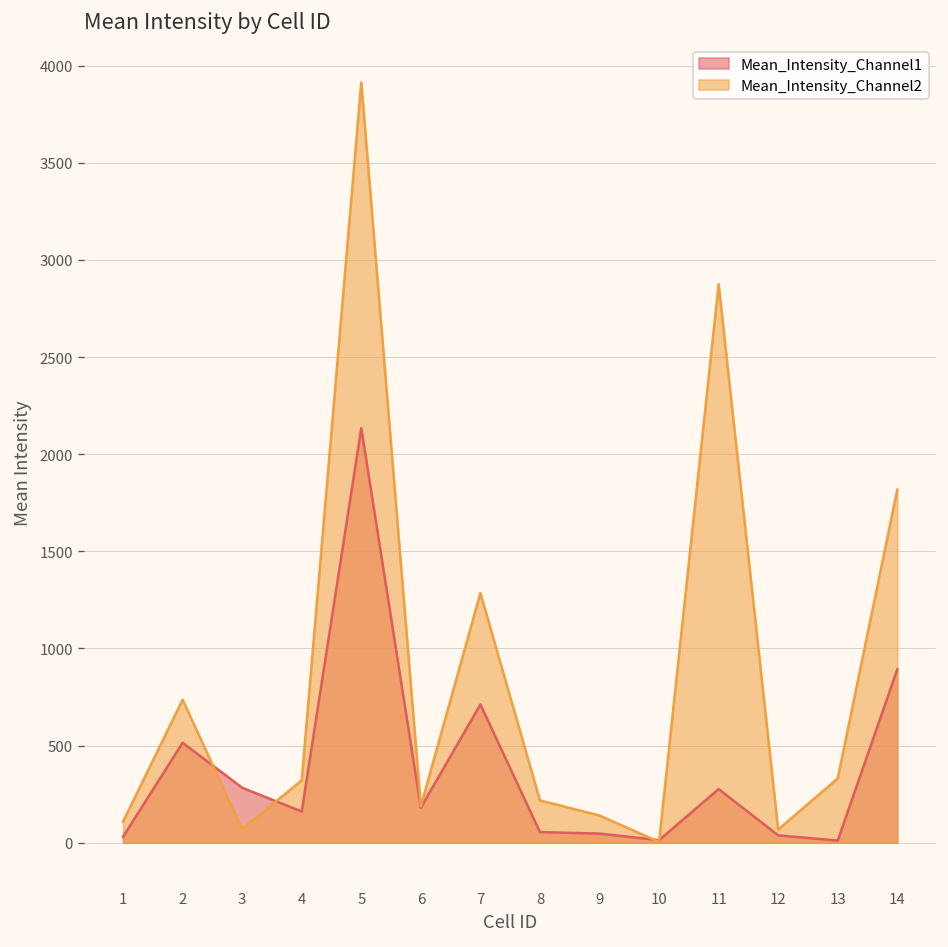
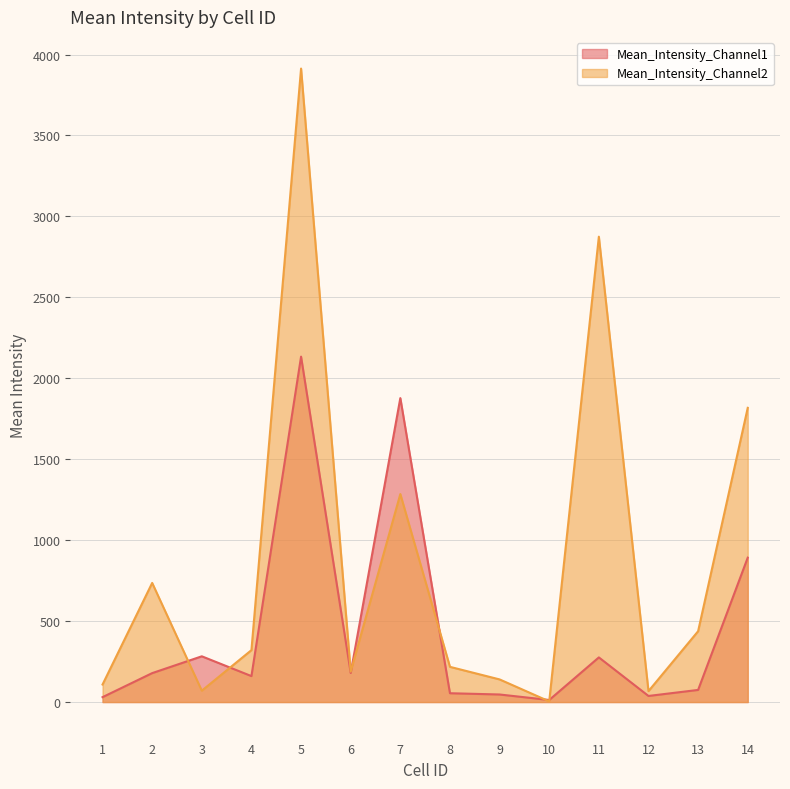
Mean_Intensity_Channel1, 2: 510 -> 180
Mean_Intensity_Channel1, 7: 710 -> 1880
Mean_Intensity_Channel1, 13: 10 -> 70
Mean_Intensity_Channel2, 13: 330 -> 440
